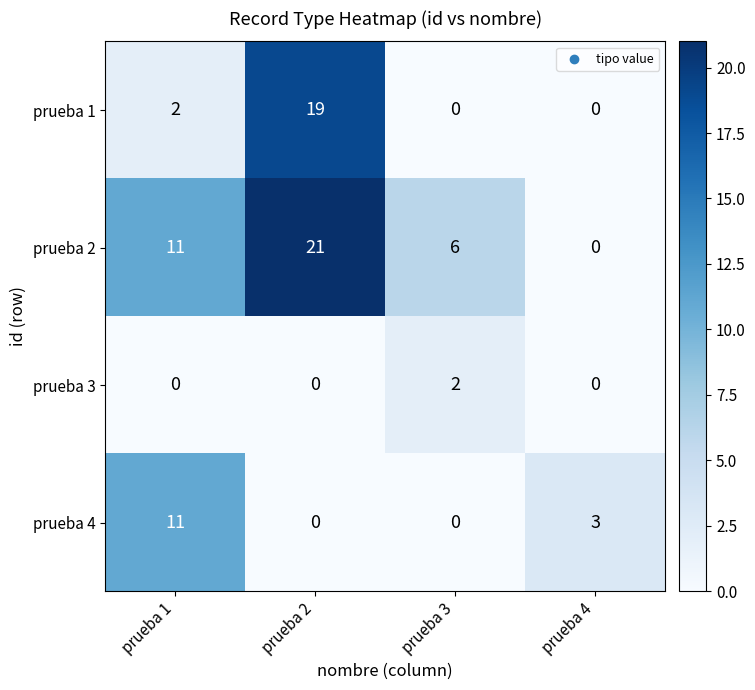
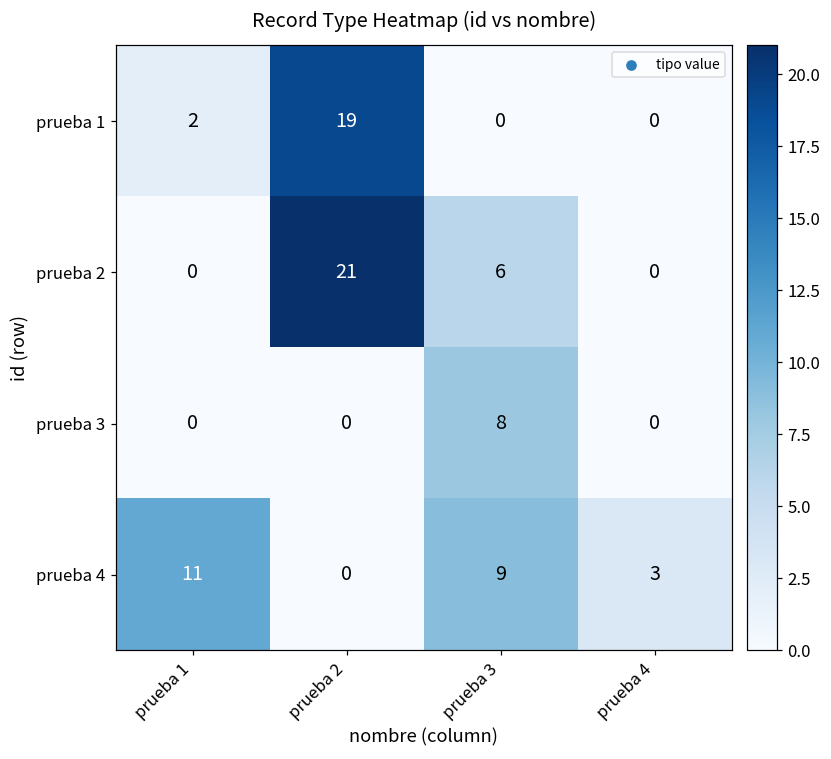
prueba 2, prueba 1: 11 -> 0
prueba 3, prueba 3: 2 -> 8
prueba 4, prueba 3: 0 -> 9
